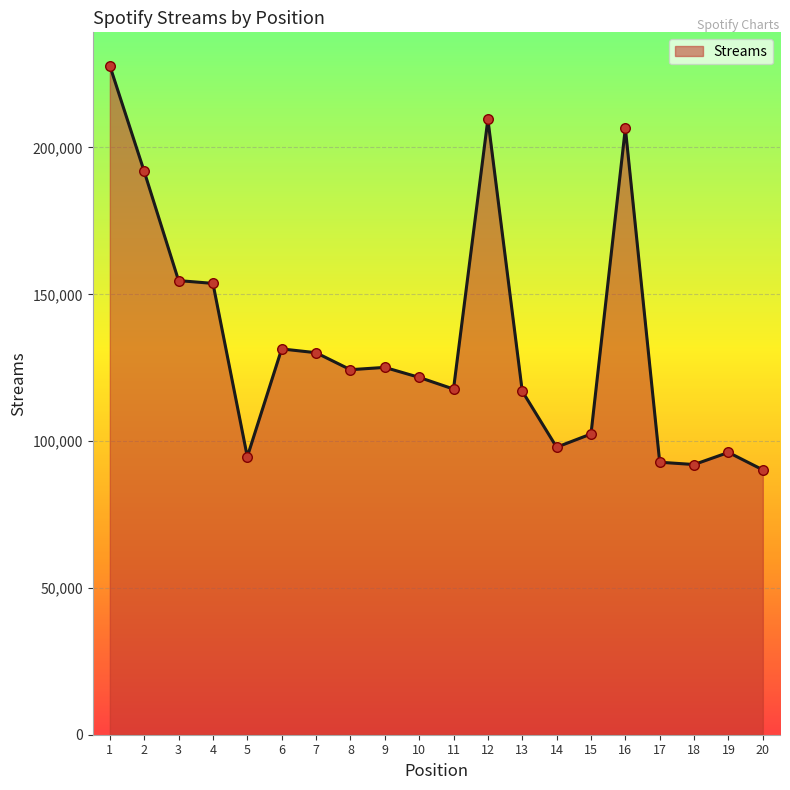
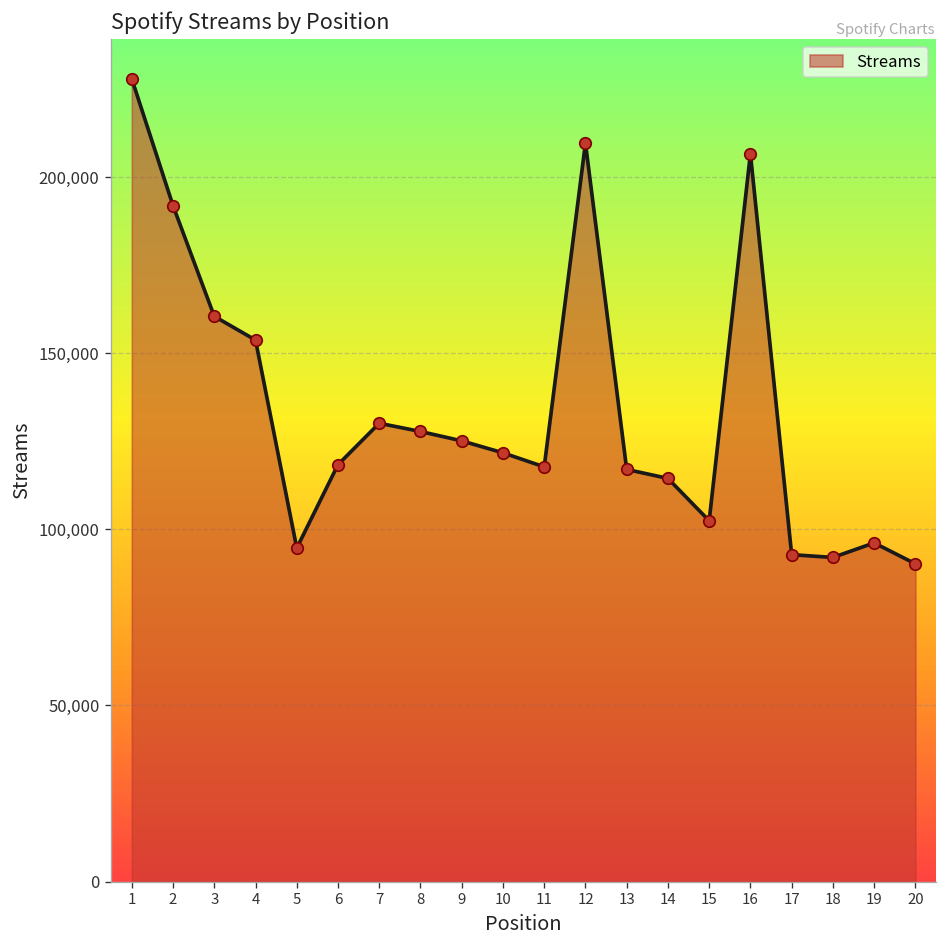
3: 155,000 -> 160,000
6: 131,000 -> 118,000
8: 124,000 -> 128,000
14: 98,000 -> 114,000
